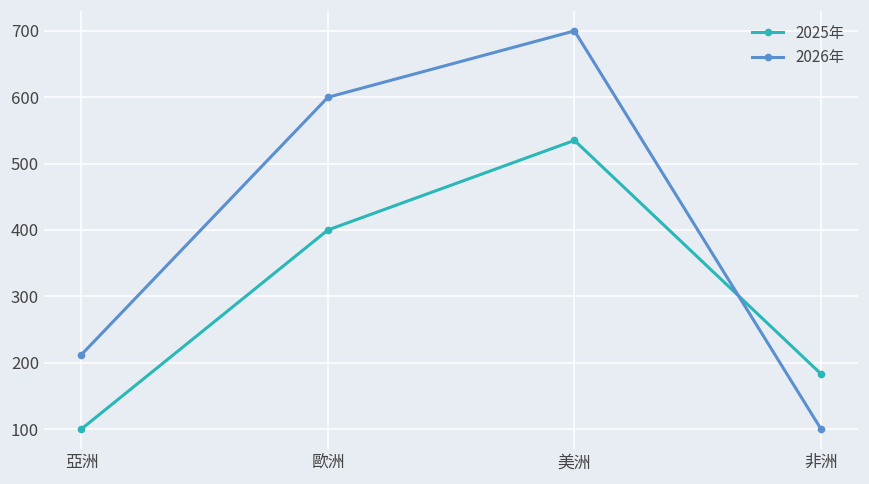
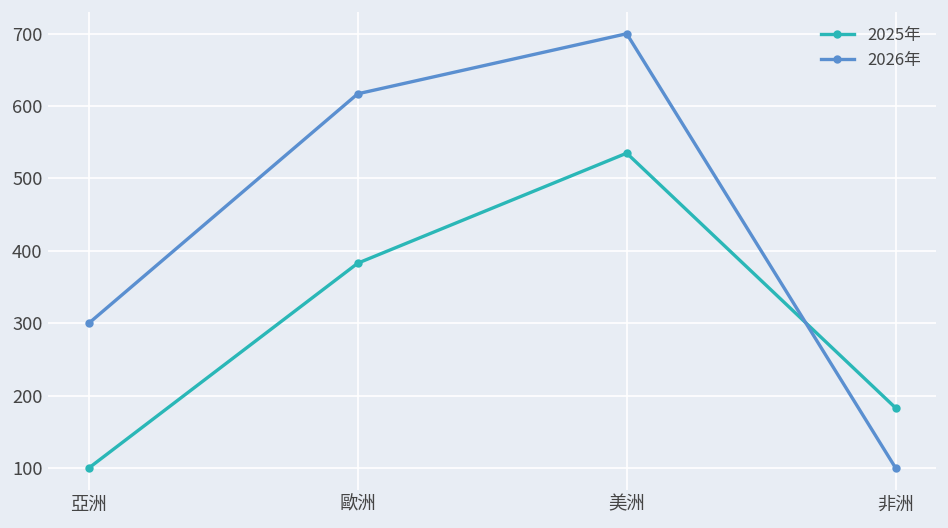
2026年, 亞洲: 210 -> 300
2025年, 歐洲: 400 -> 380
2026年, 歐洲: 600 -> 620
